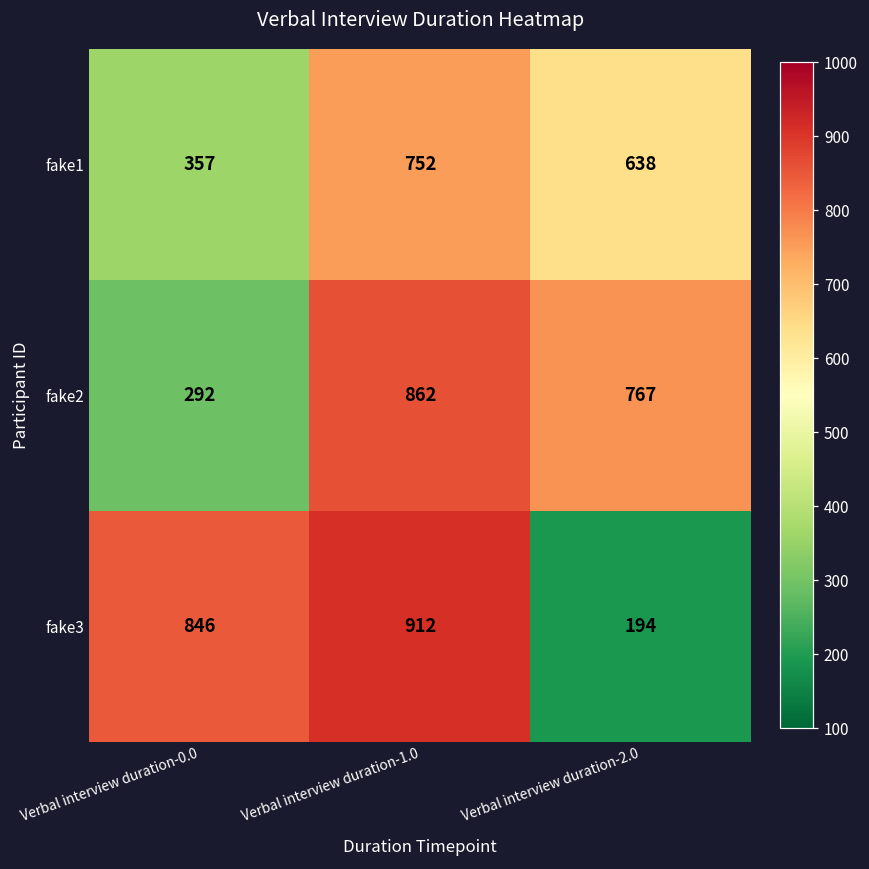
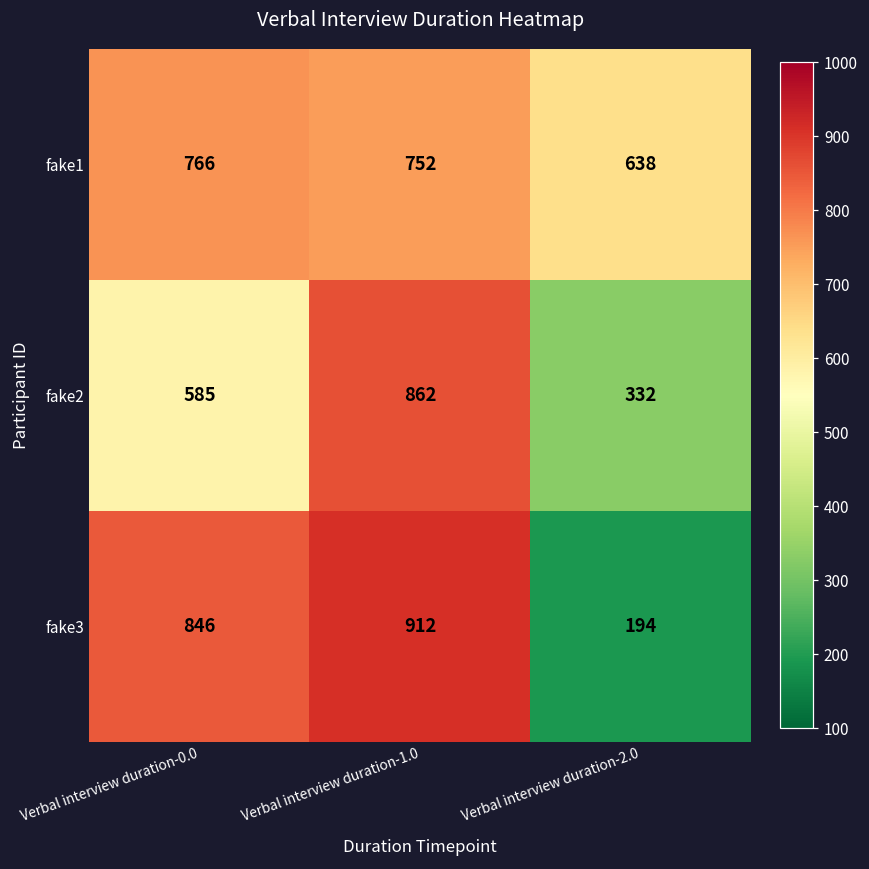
fake1, Verbal interview duration-0.0: 357 -> 766
fake2, Verbal interview duration-0.0: 292 -> 585
fake2, Verbal interview duration-2.0: 767 -> 332
